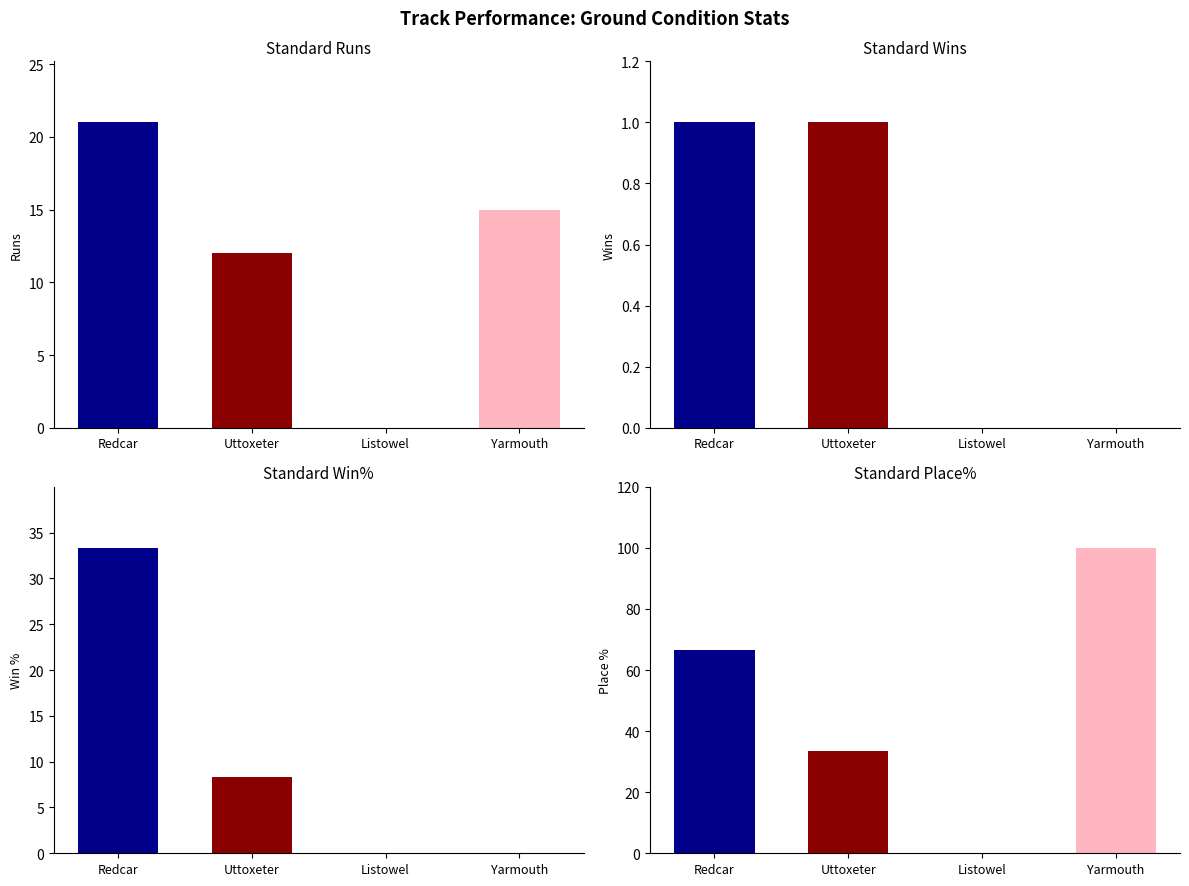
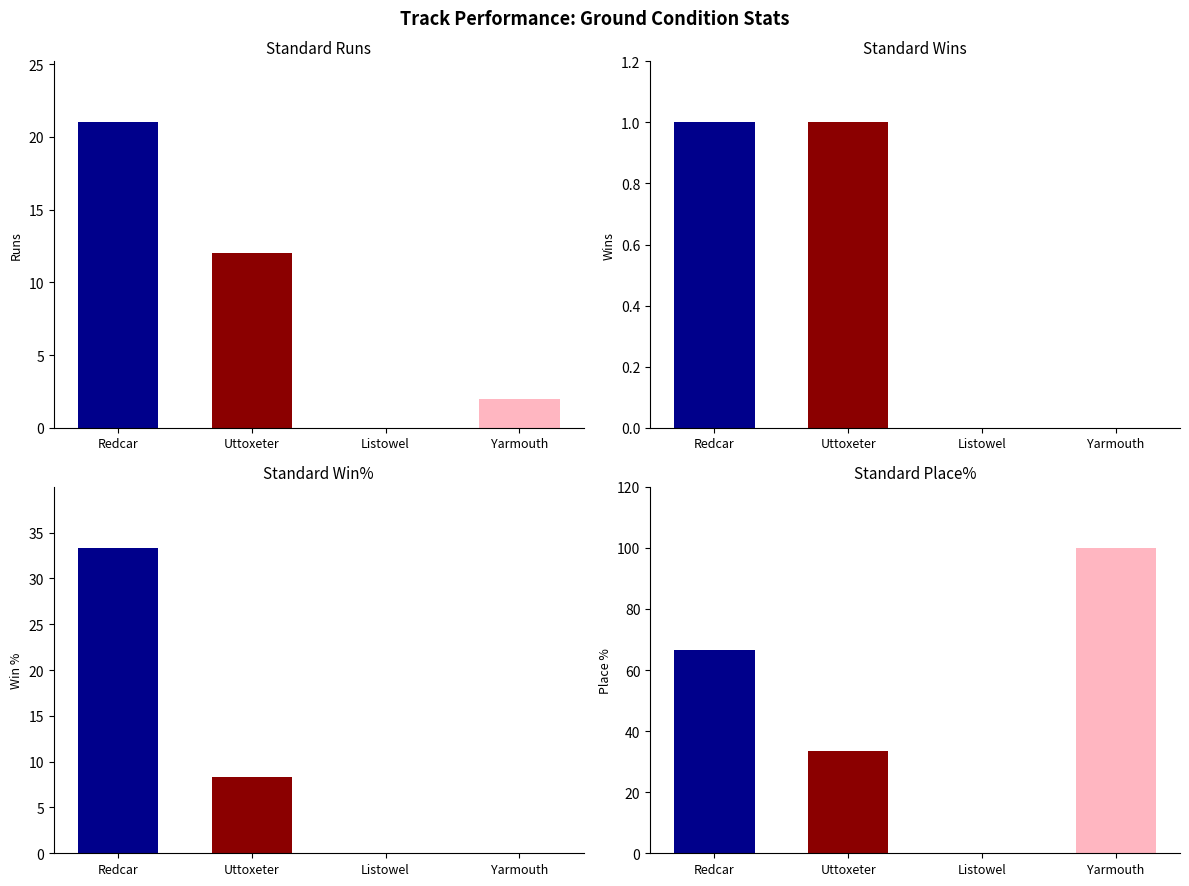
Standard Runs, Yarmouth: 15 -> 2
